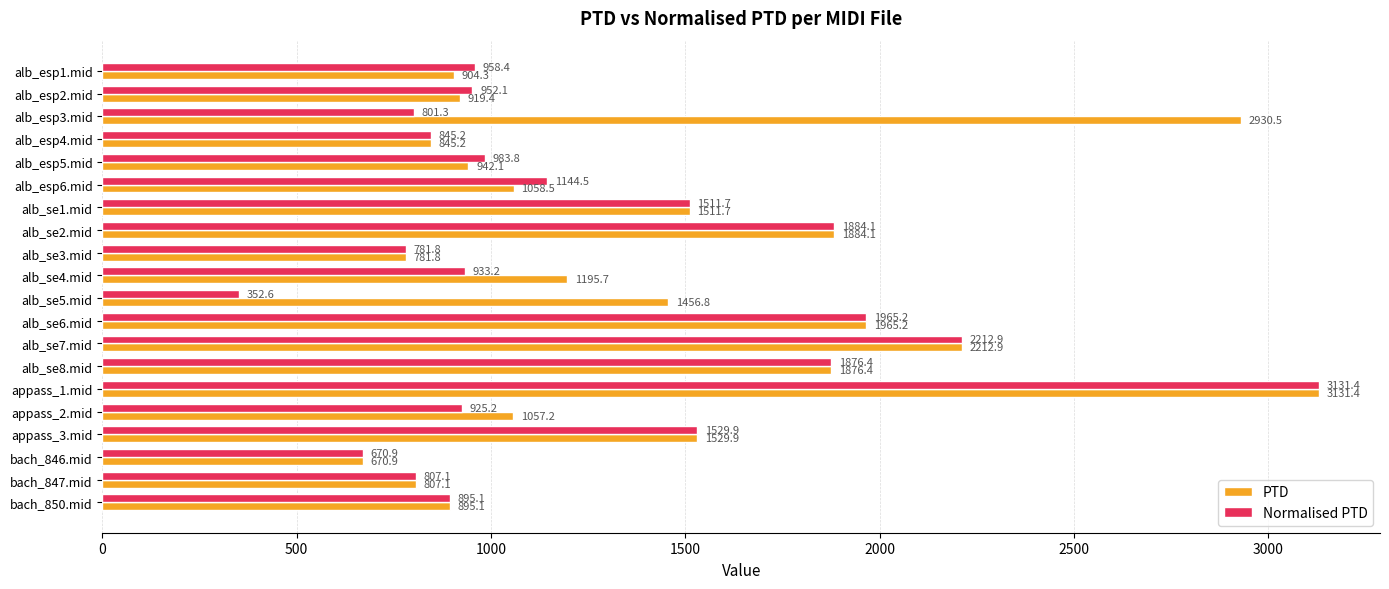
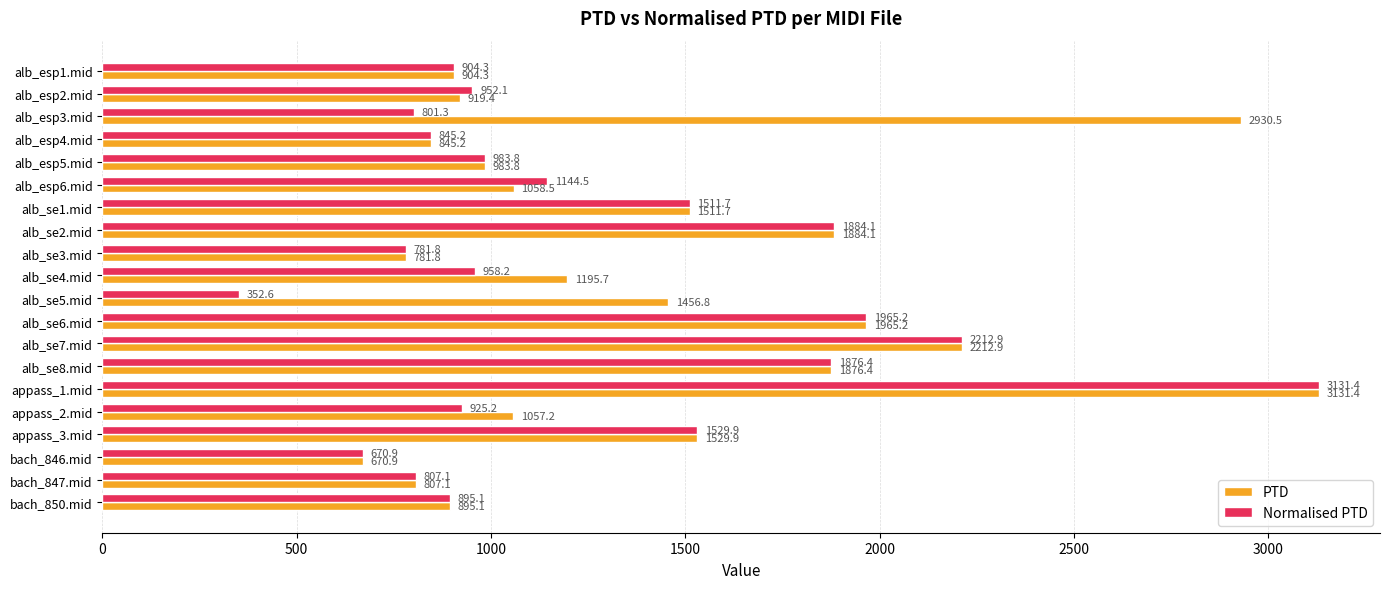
Normalised PTD, alb_esp1.mid: 958.4 -> 904.3
PTD, alb_esp5.mid: 942.1 -> 983.8
Normalised PTD, alb_se4.mid: 933.2 -> 958.2
